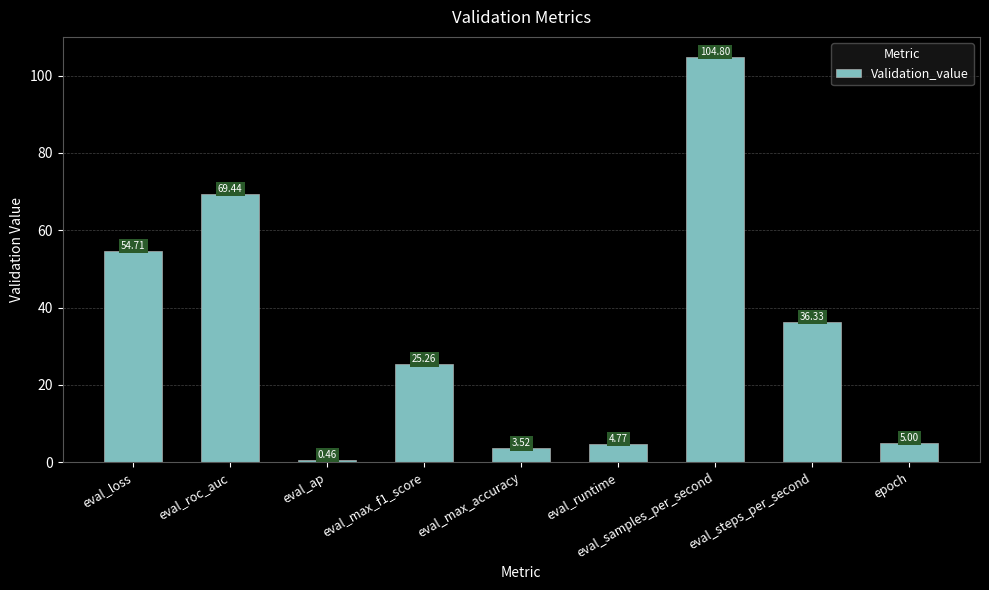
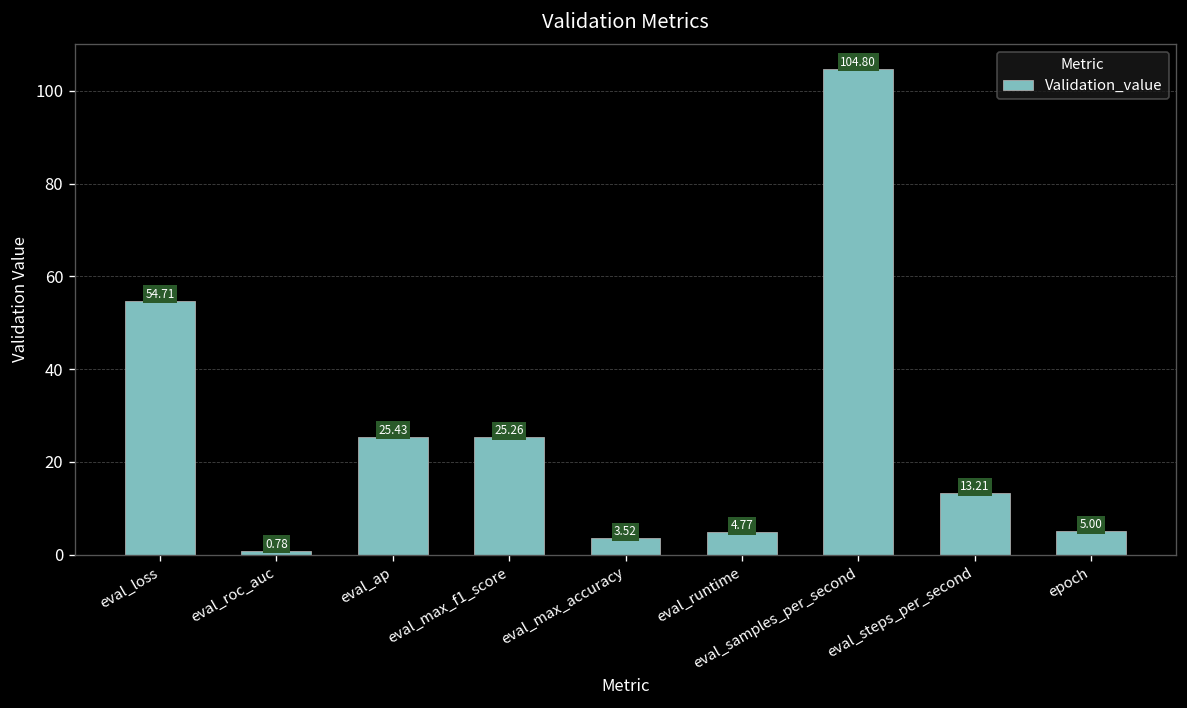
eval_roc_auc: 69.44 -> 0.78
eval_ap: 0.46 -> 25.43
eval_steps_per_second: 36.33 -> 13.21
